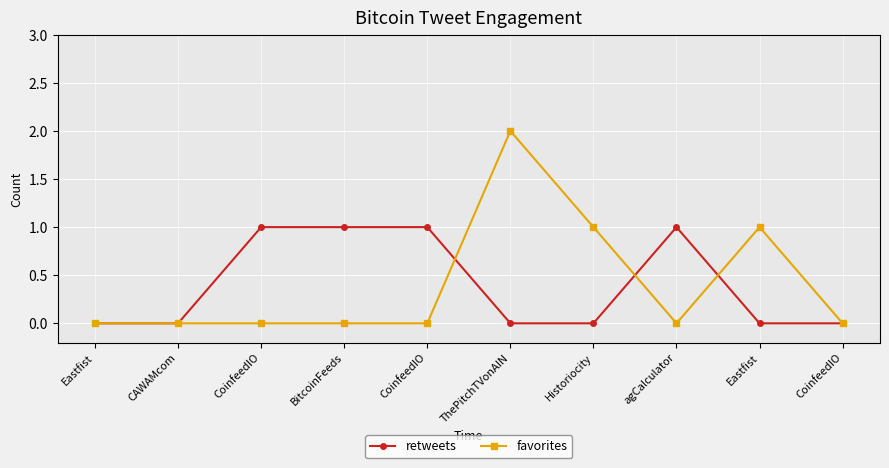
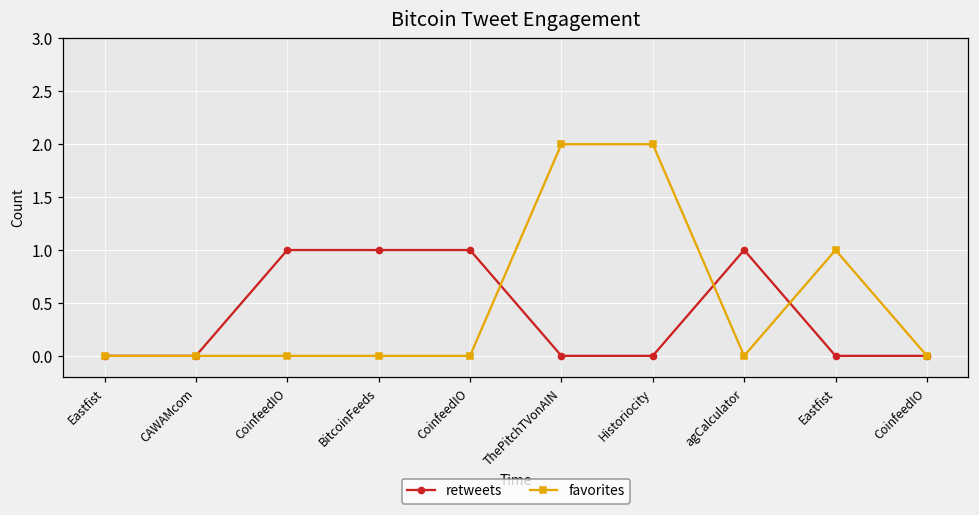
favorites, Historiocity: 1 -> 2
